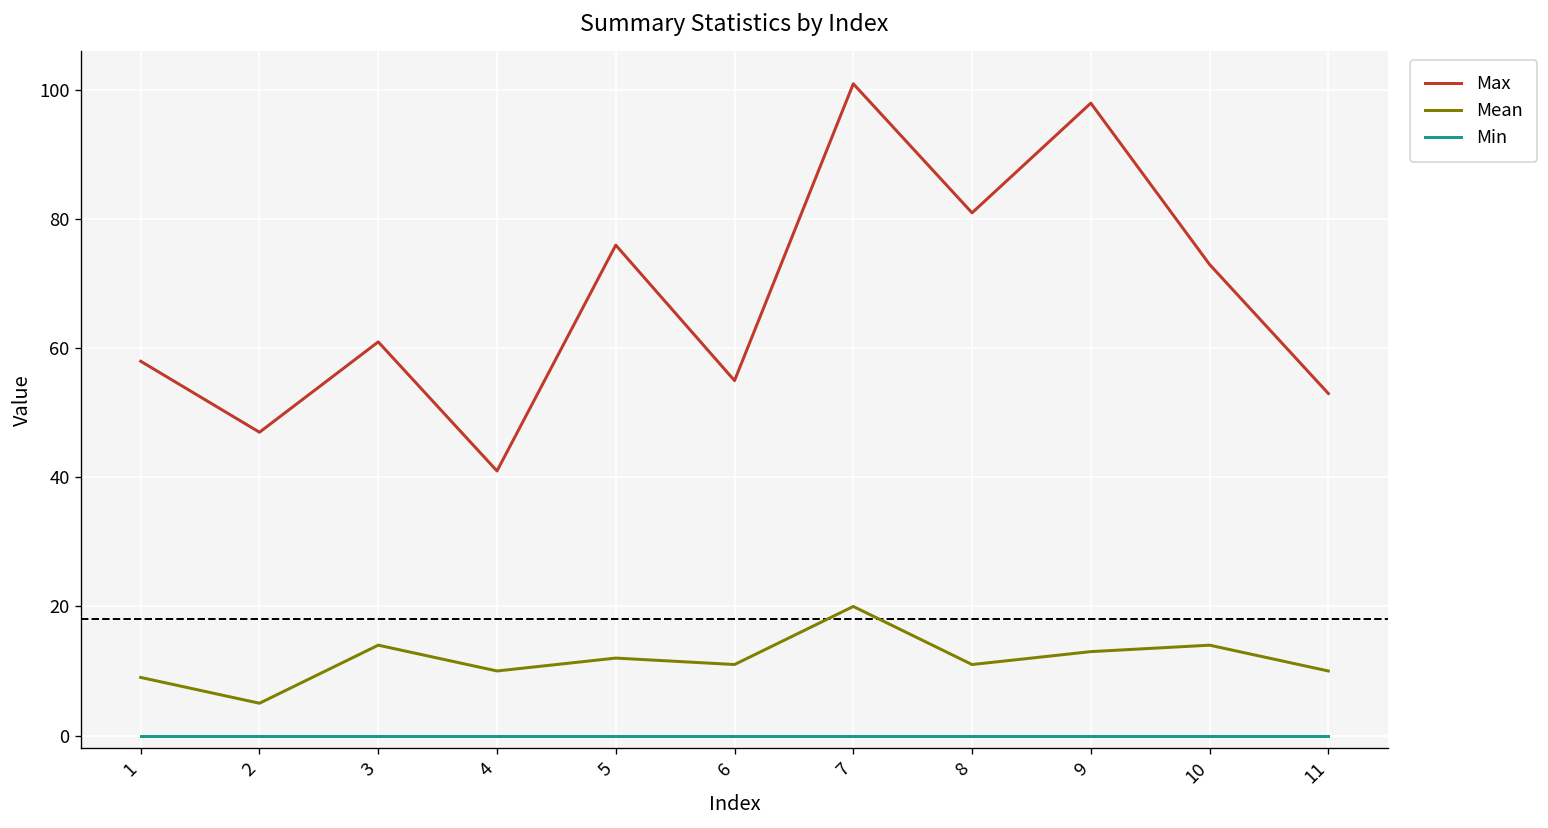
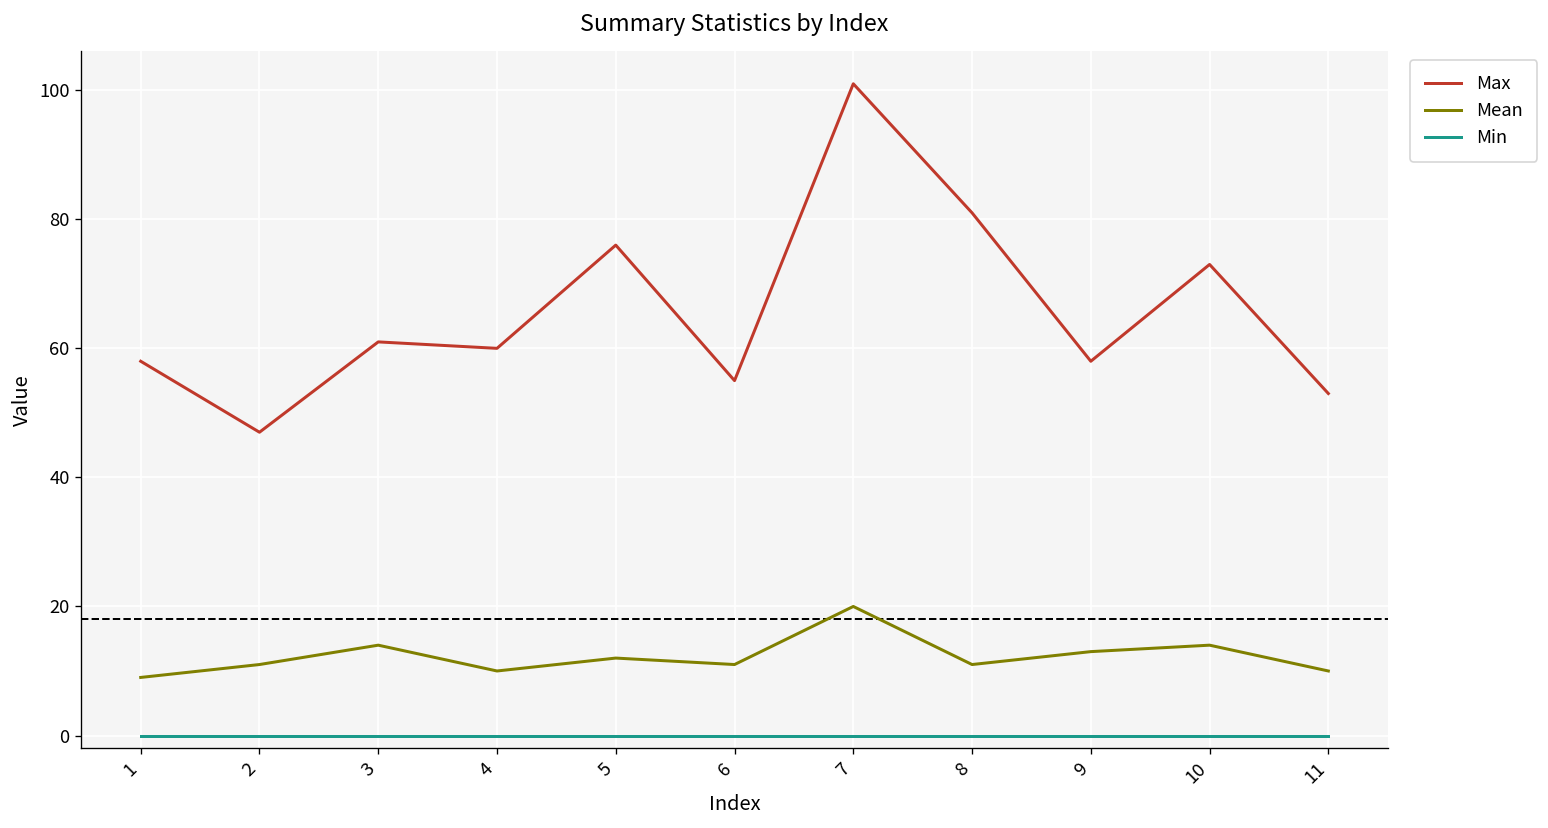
Mean, 2: 5 -> 11
Max, 4: 41 -> 60
Max, 9: 98 -> 58
